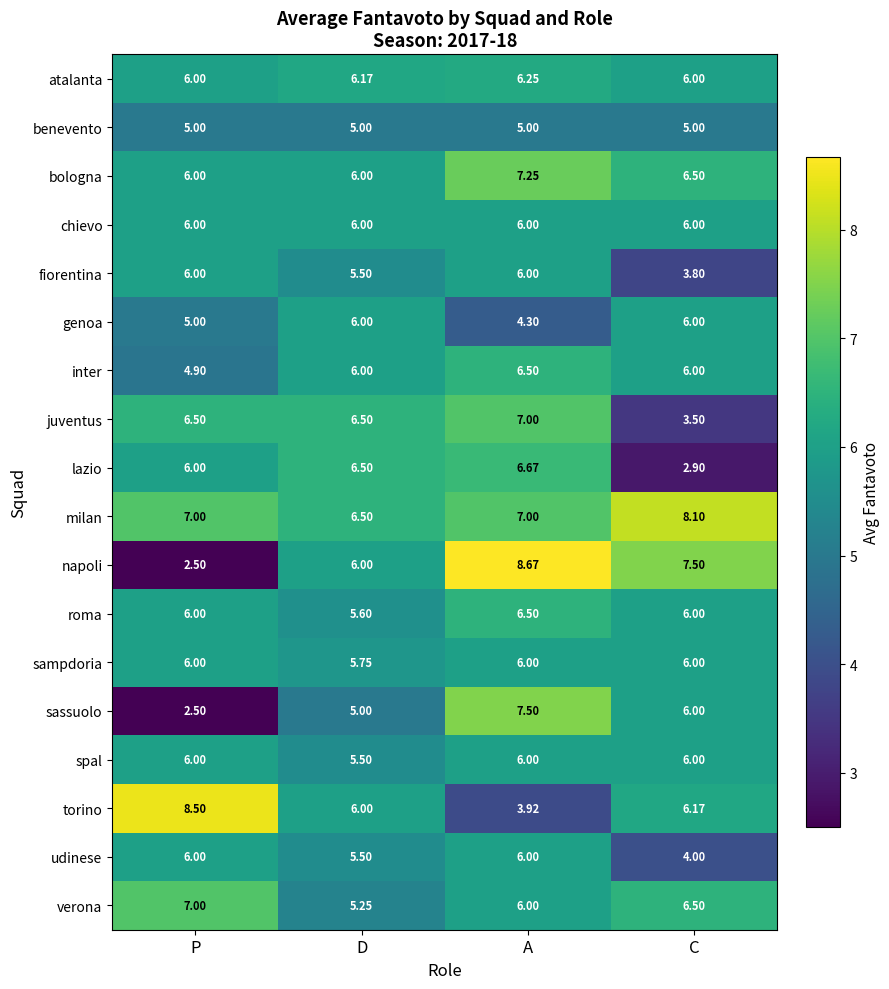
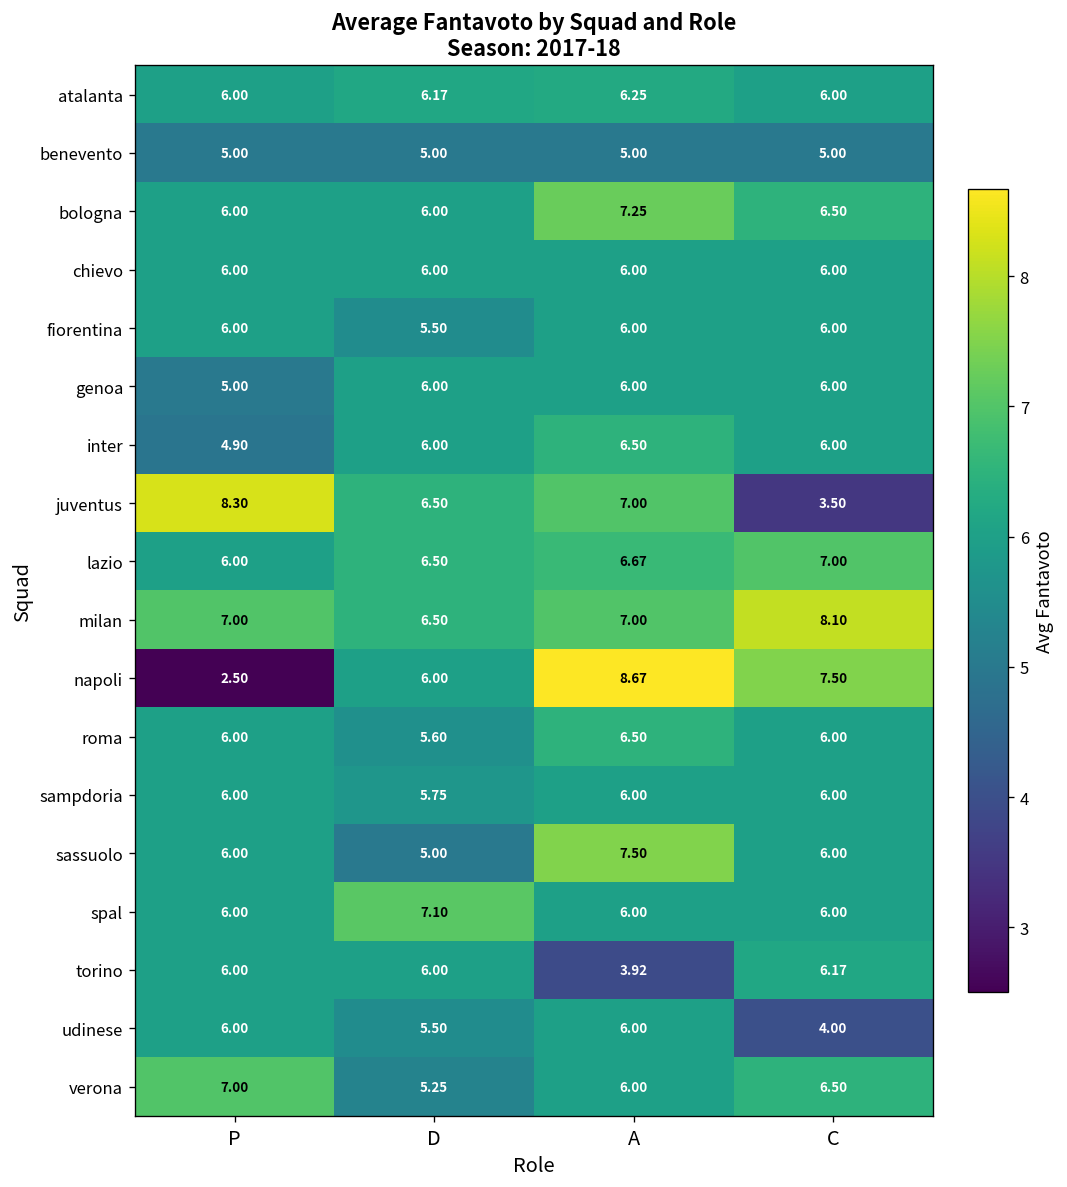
fiorentina, C: 3.80 -> 6.00
genoa, A: 4.30 -> 6.00
juventus, P: 6.50 -> 8.30
lazio, C: 2.90 -> 7.00
sassuolo, P: 2.50 -> 6.00
spal, D: 5.50 -> 7.10
torino, P: 8.50 -> 6.00
